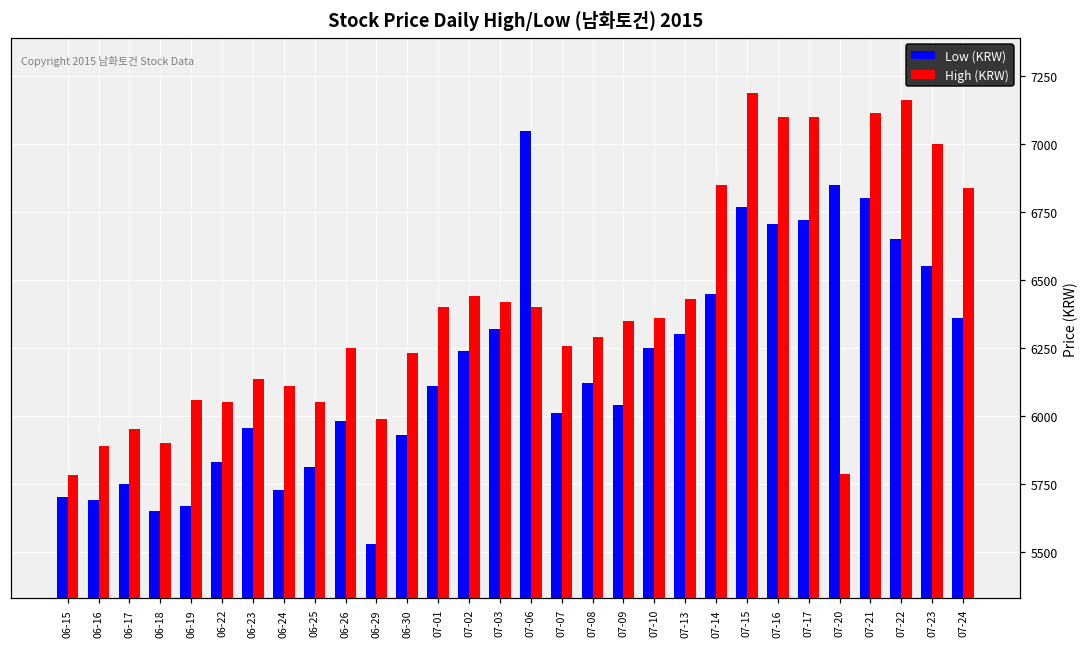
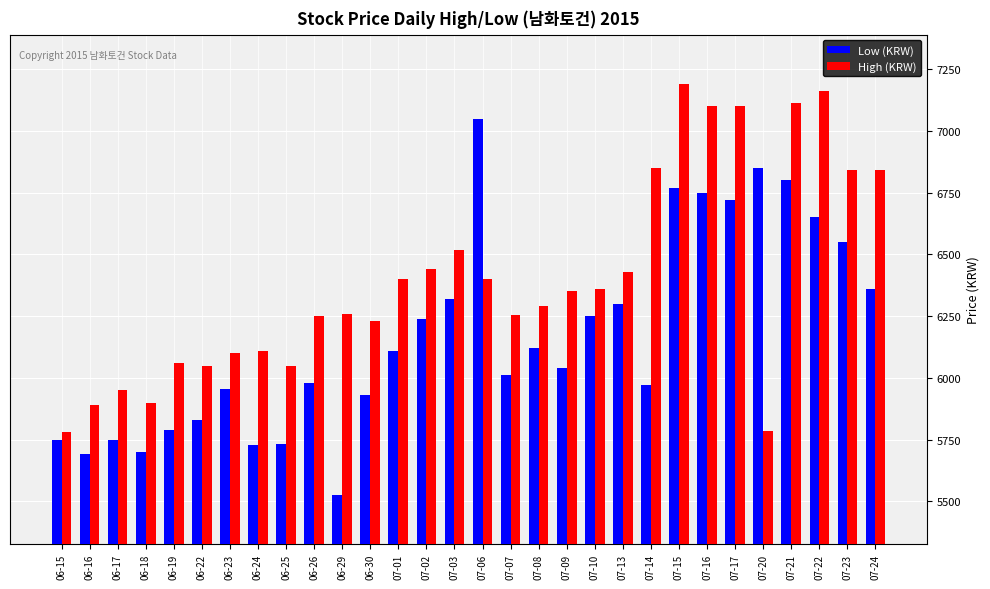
Low (KRW), 06-15: 5700 -> 5750
Low (KRW), 06-18: 5650 -> 5700
Low (KRW), 06-19: 5670 -> 5790
High (KRW), 06-23: 6140 -> 6100
Low (KRW), 06-25: 5810 -> 5730
High (KRW), 06-29: 5990 -> 6260
High (KRW), 07-03: 6420 -> 6520
Low (KRW), 07-14: 6450 -> 5970
Low (KRW), 07-16: 6710 -> 6750
High (KRW), 07-23: 7000 -> 6840
